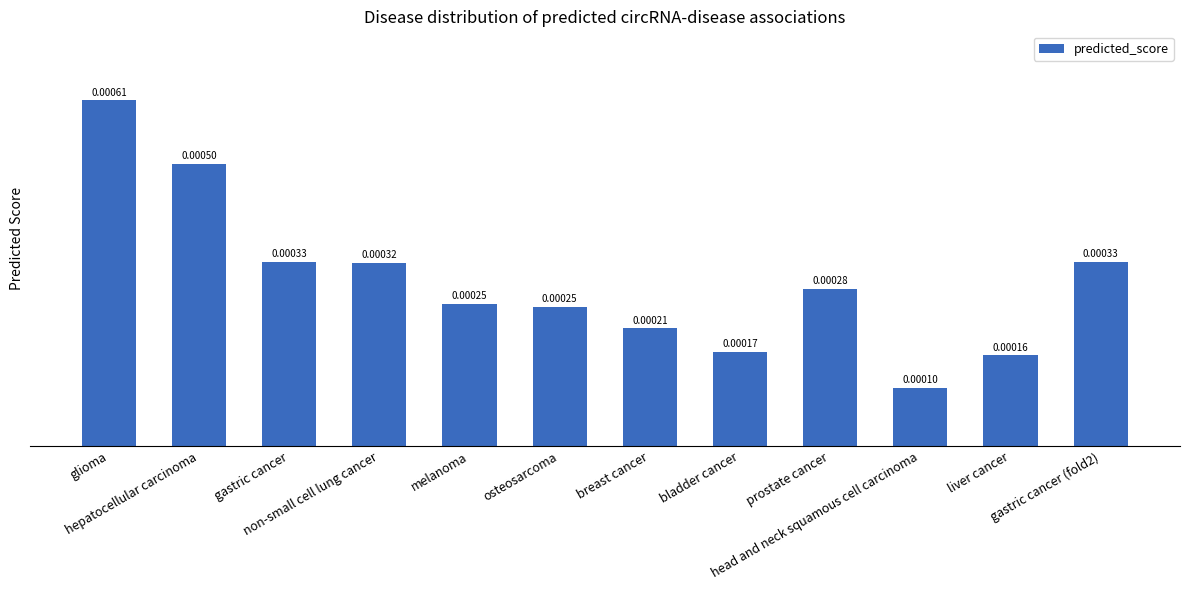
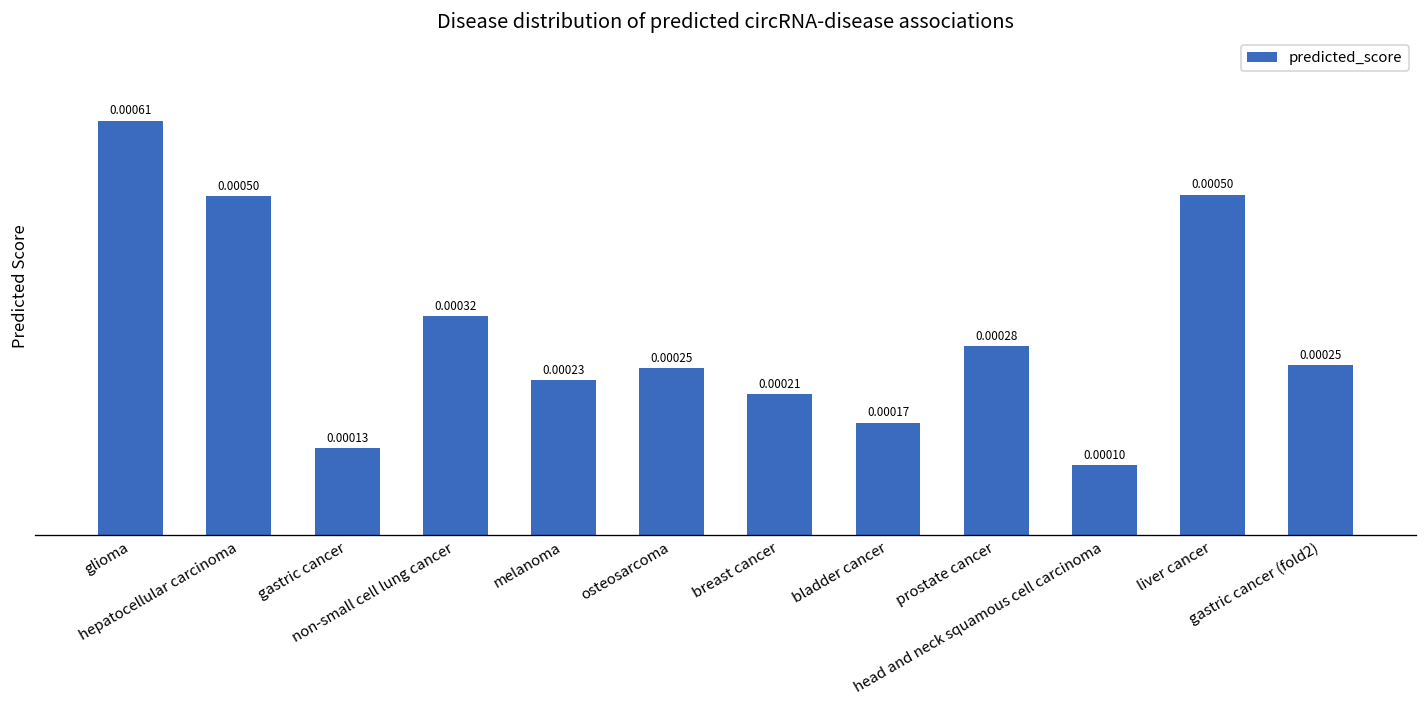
gastric cancer: 0.00033 -> 0.00013
melanoma: 0.00025 -> 0.00023
liver cancer: 0.00016 -> 0.00050
gastric cancer (fold2): 0.00033 -> 0.00025
